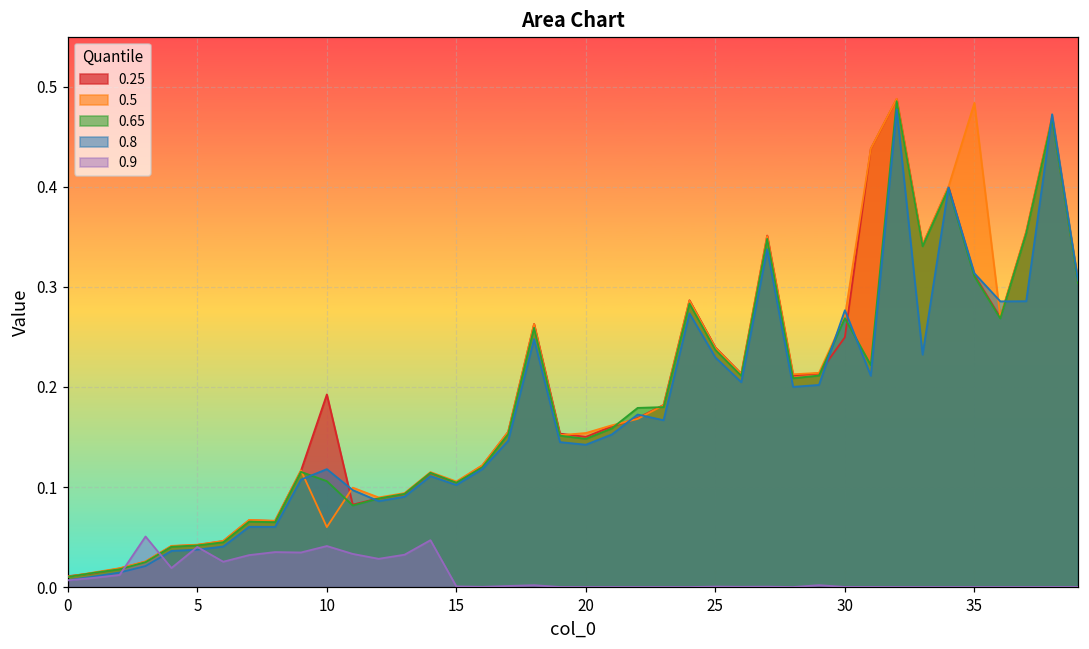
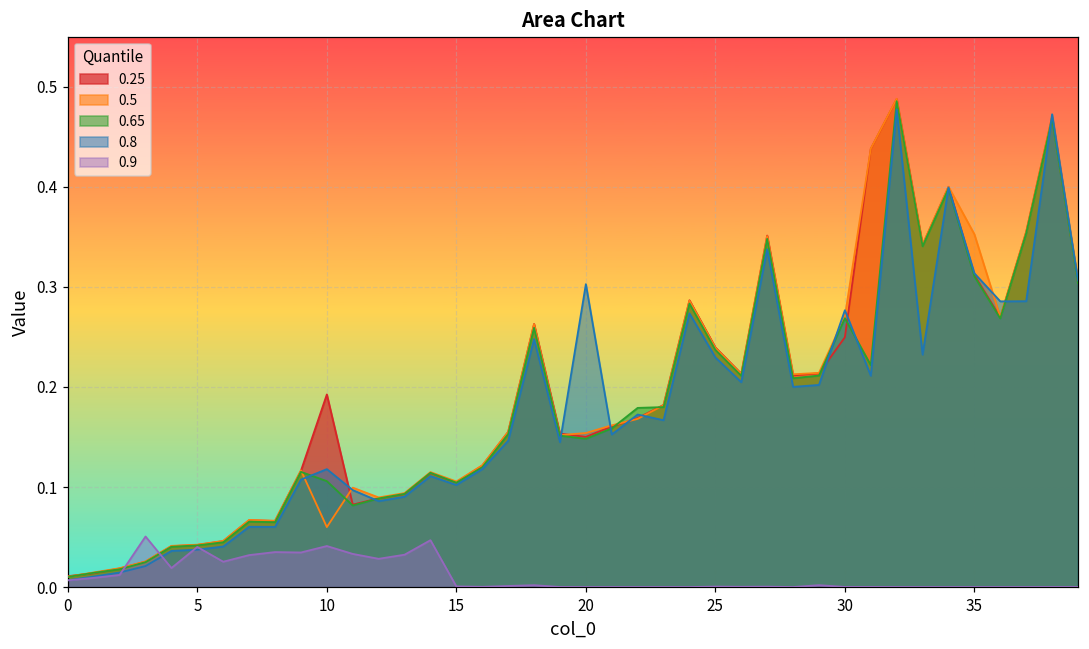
0.8, 20: 0.14 -> 0.30
0.5, 35: 0.48 -> 0.35
